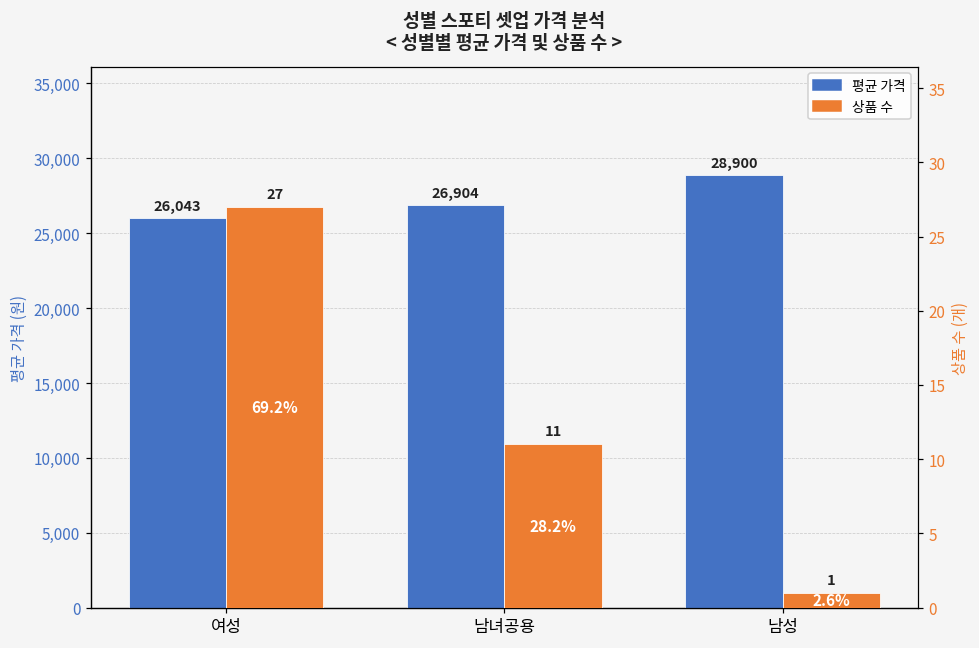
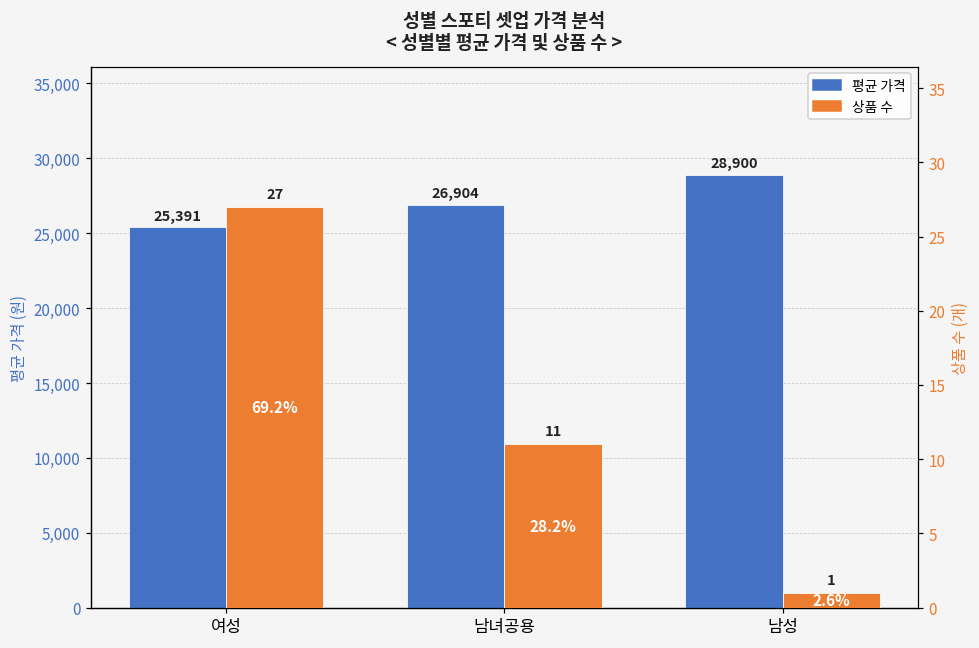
평균 가격, 여성: 26,043 -> 25,391
